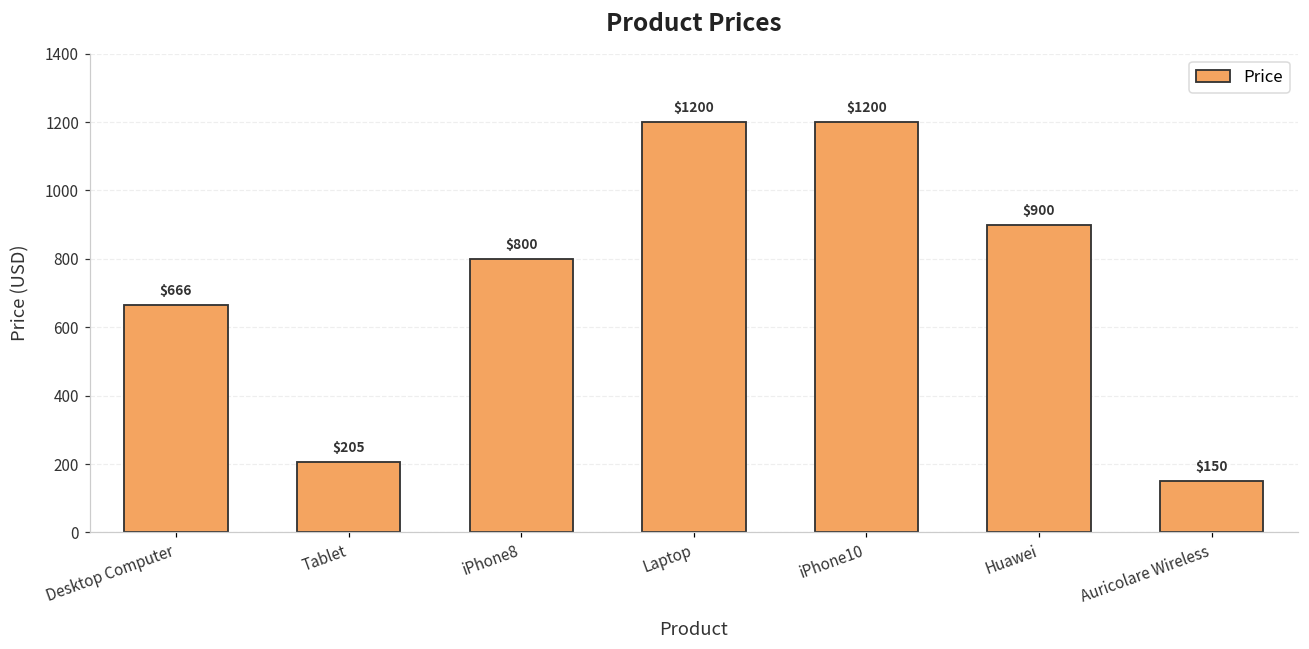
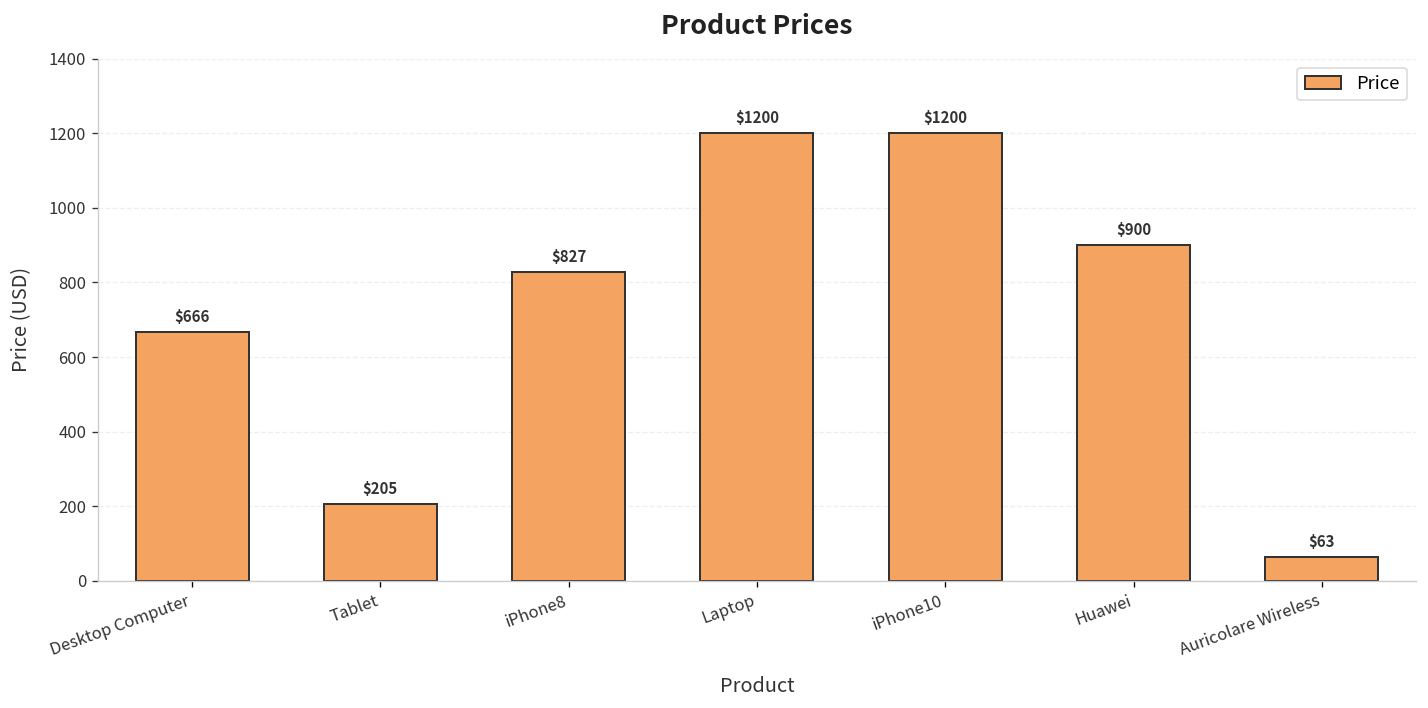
iPhone8: $800 -> $827
Auricolare Wireless: $150 -> $63
